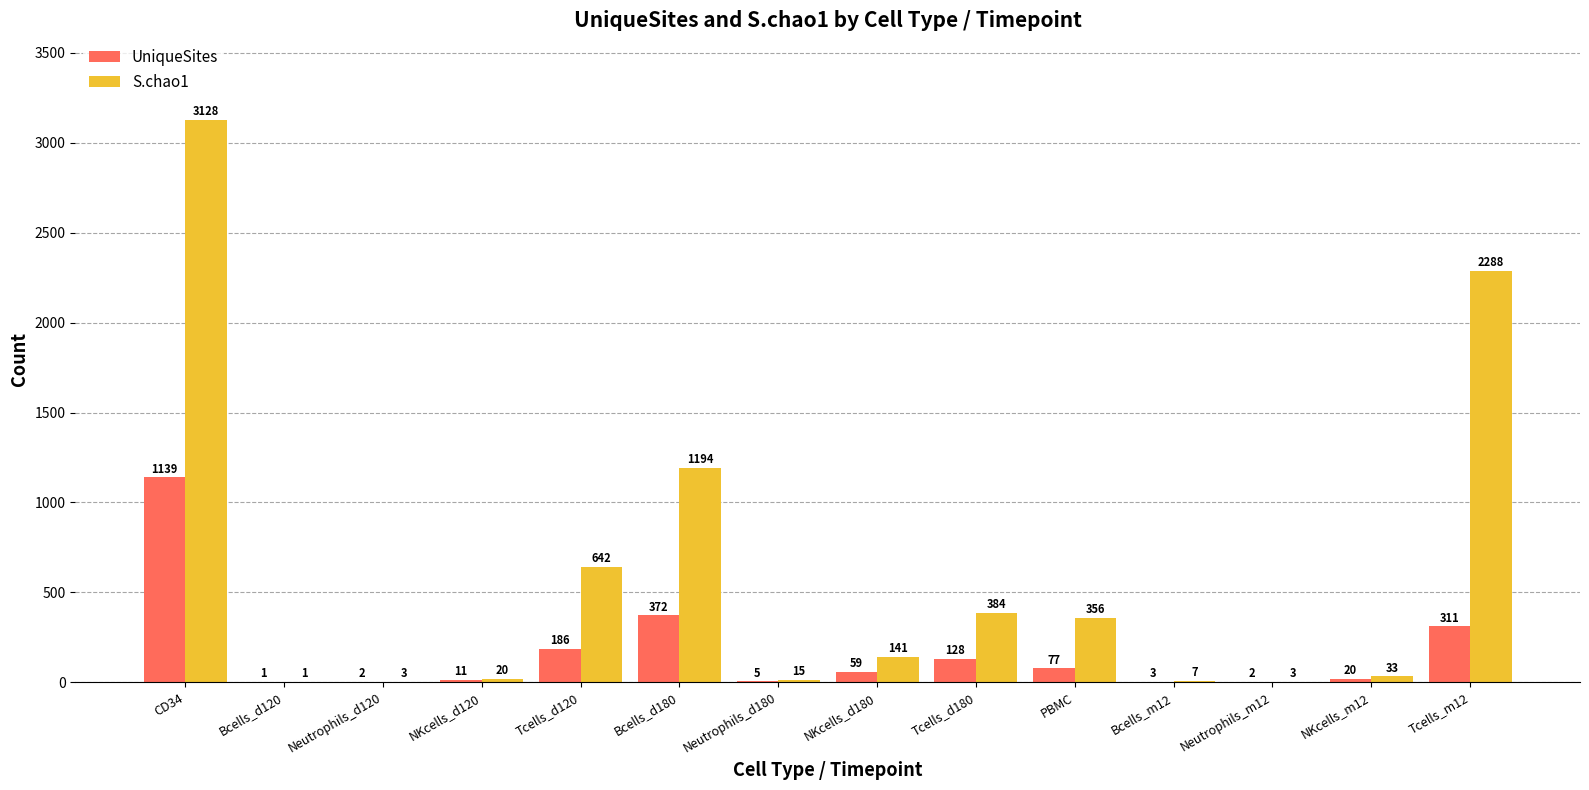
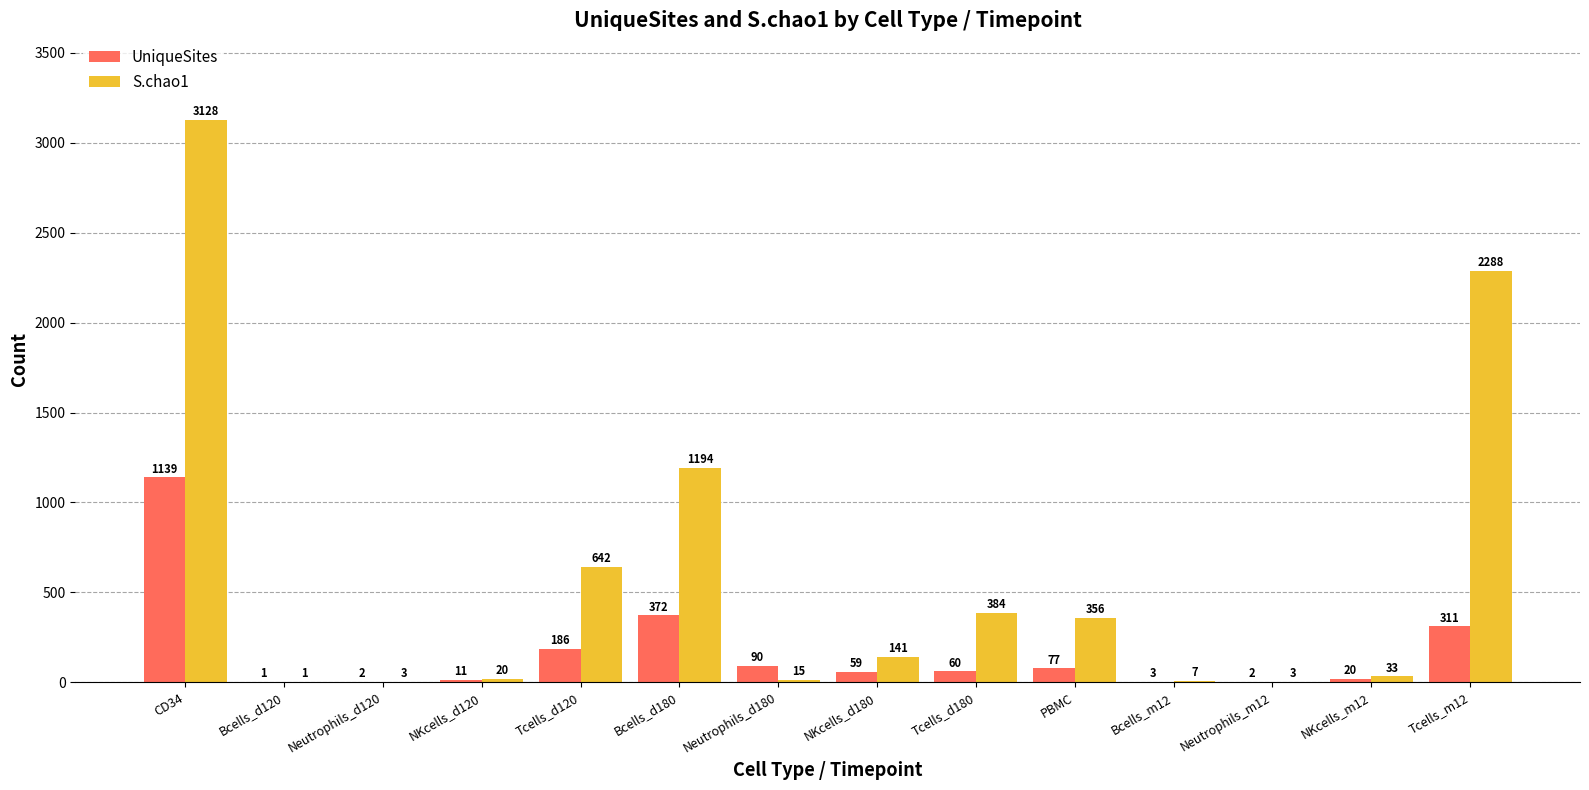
UniqueSites, Neutrophils_d180: 5 -> 90
UniqueSites, Tcells_d180: 128 -> 60
